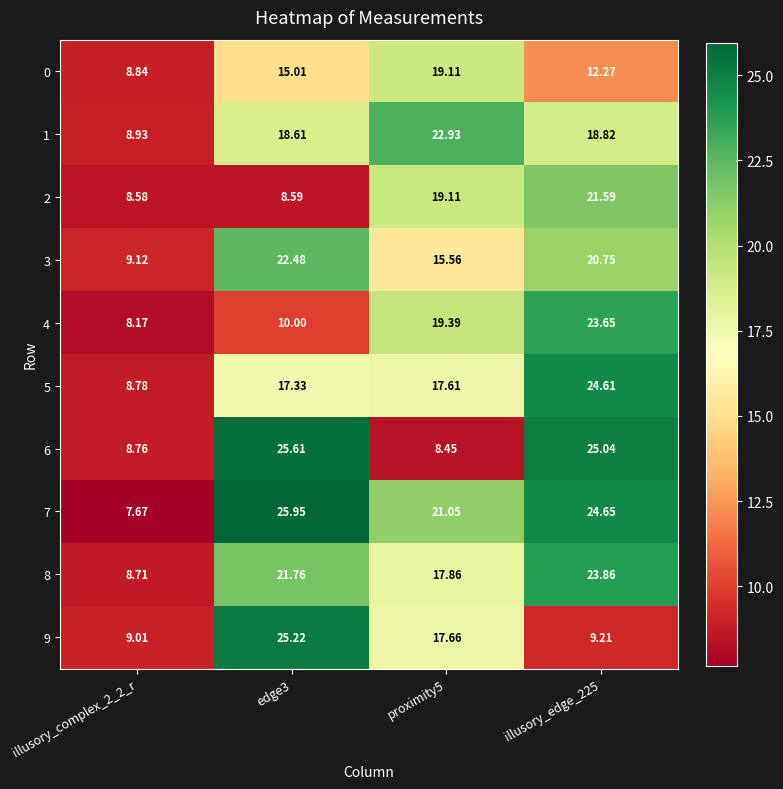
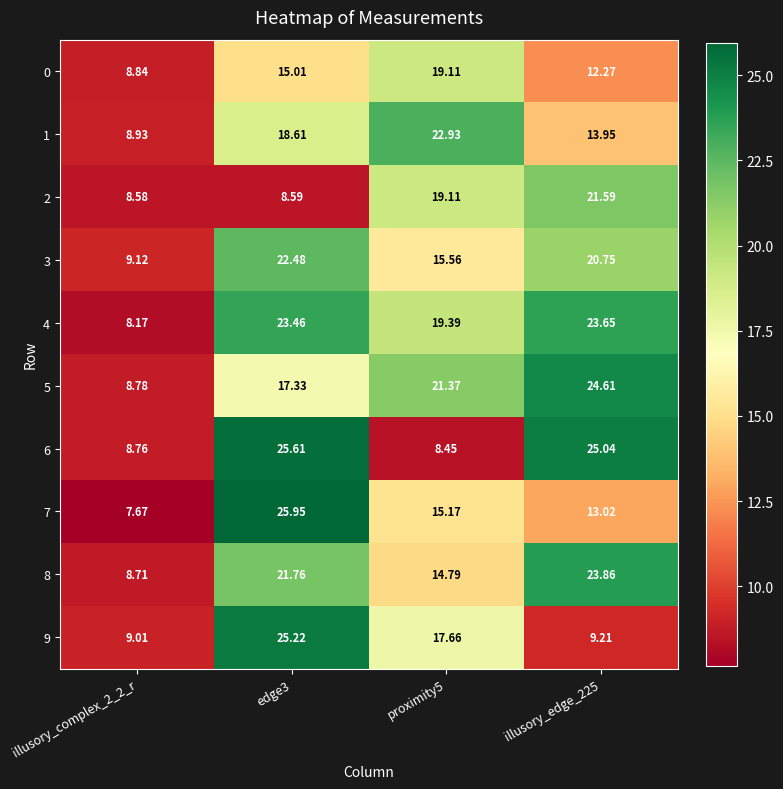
1, illusory_edge_225: 18.82 -> 13.95
4, edge3: 10.00 -> 23.46
5, proximity5: 17.61 -> 21.37
7, proximity5: 21.05 -> 15.17
7, illusory_edge_225: 24.65 -> 13.02
8, proximity5: 17.86 -> 14.79
